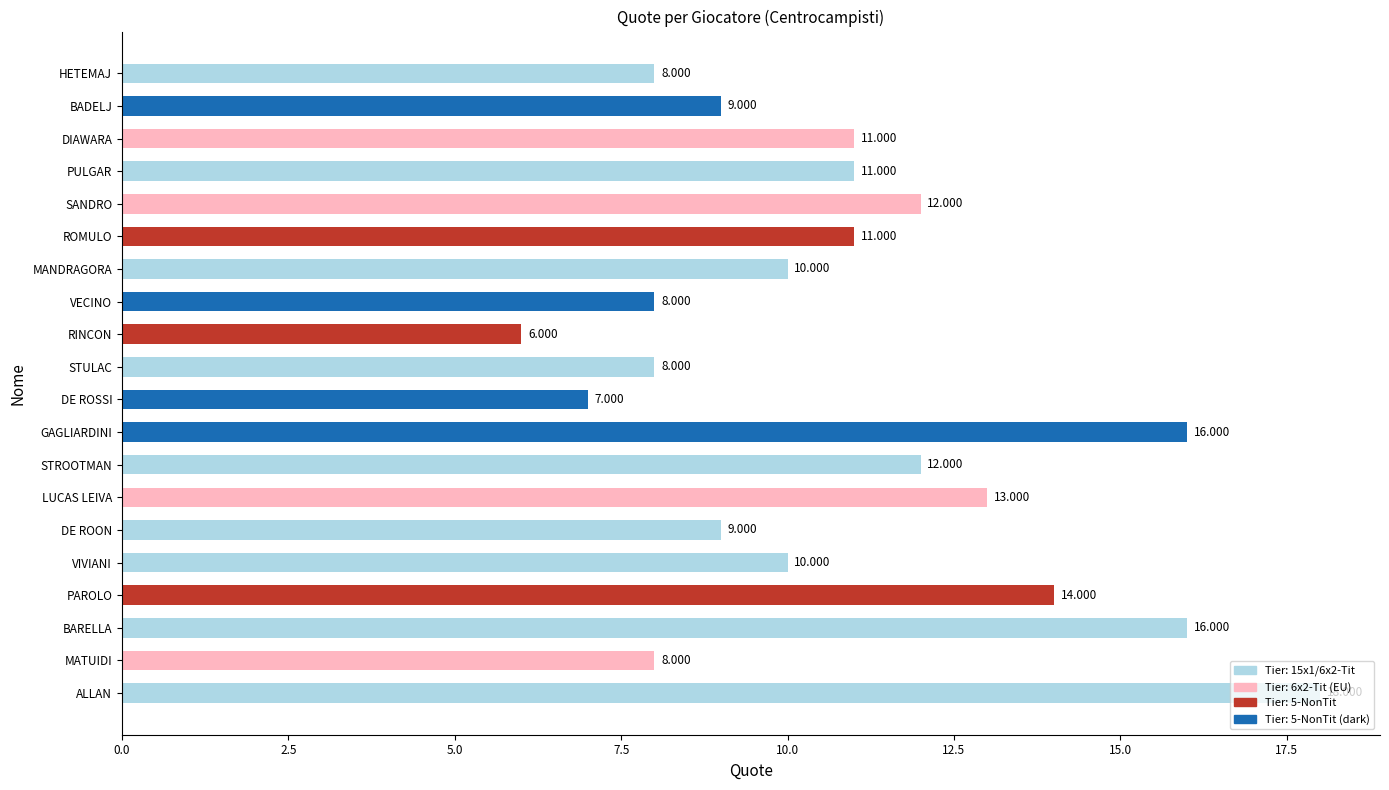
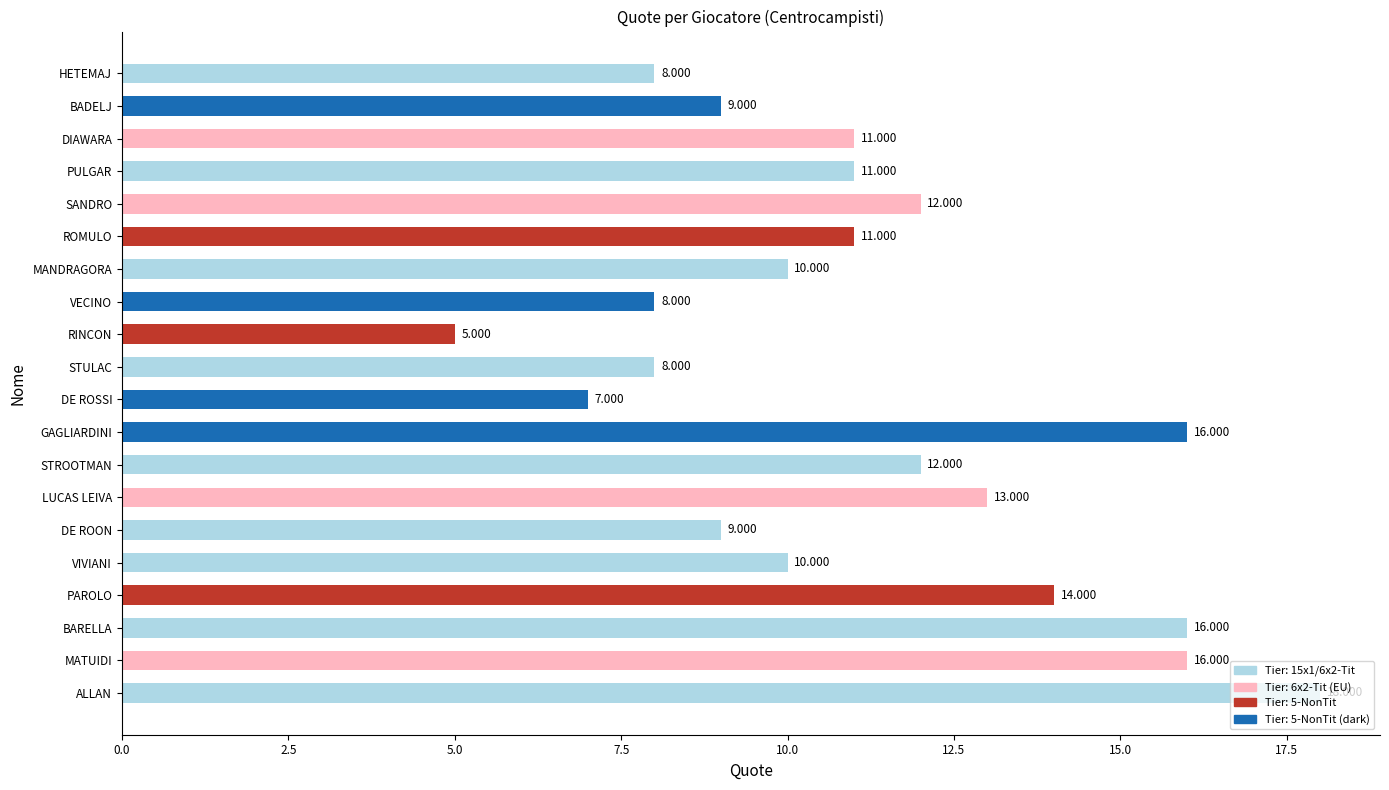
RINCON: 6.000 -> 5.000
MATUIDI: 8.000 -> 16.000
